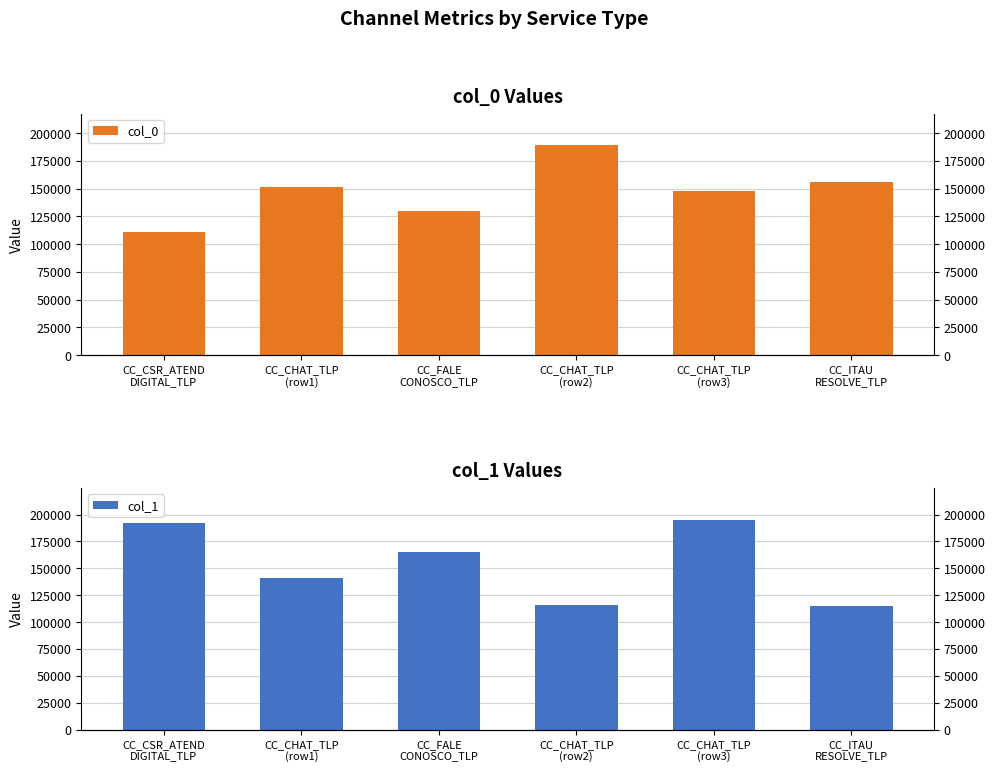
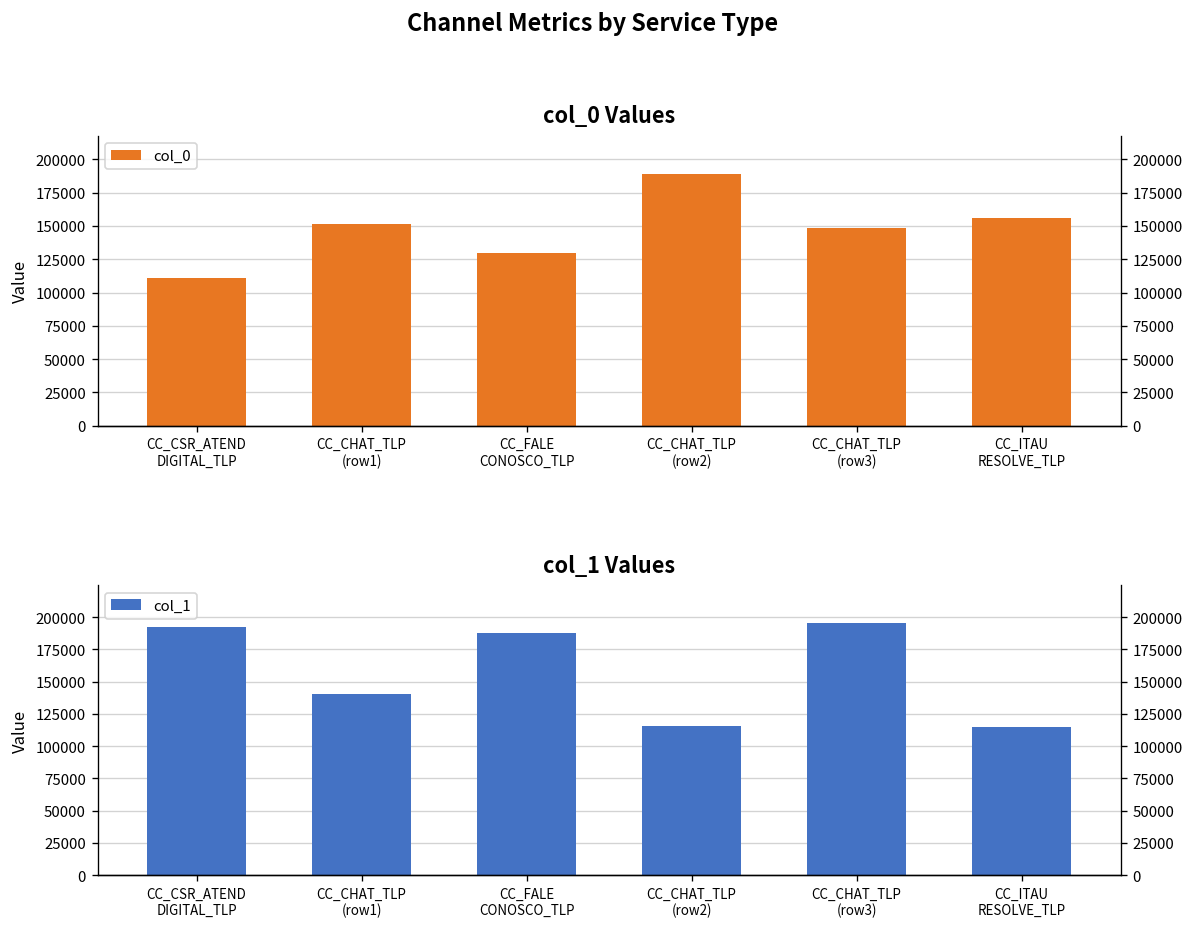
col_1 Values, CC_FALE CONOSCO_TLP: 165000 -> 188000
